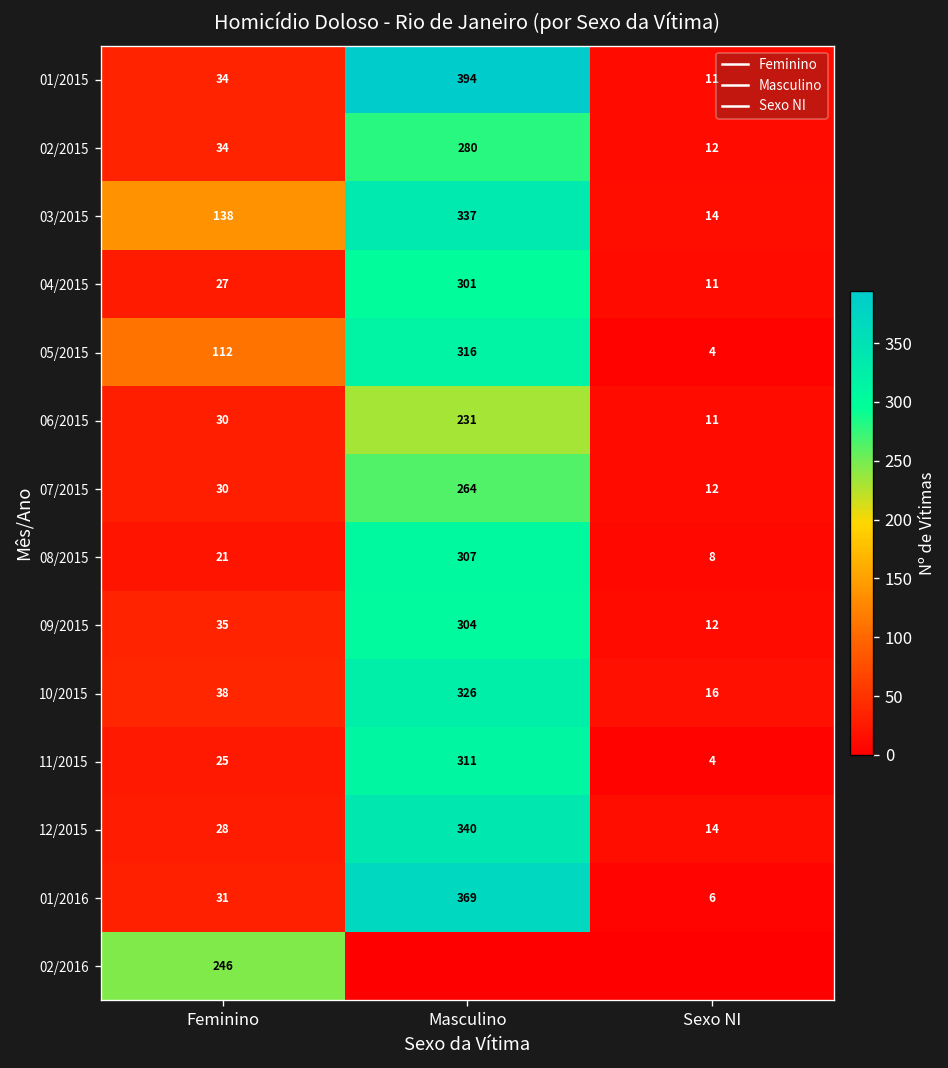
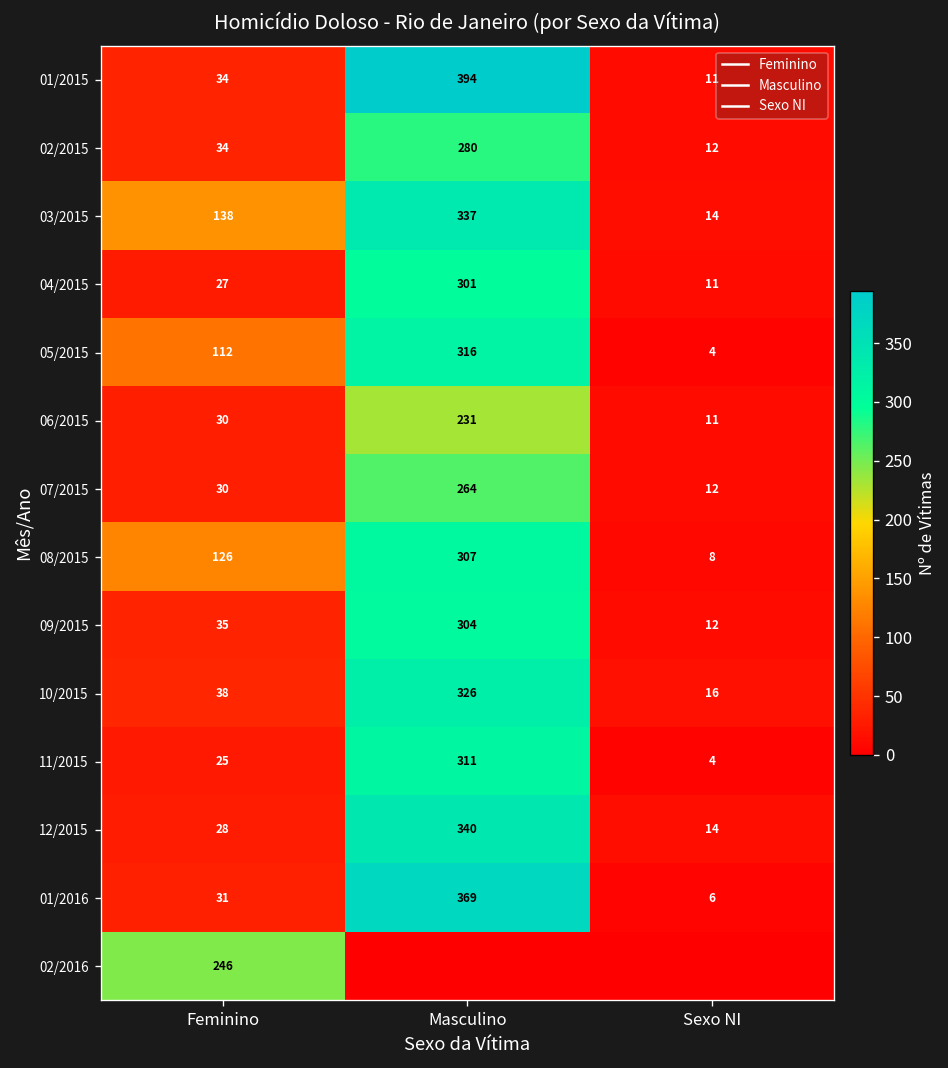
08/2015, Feminino: 21 -> 126
